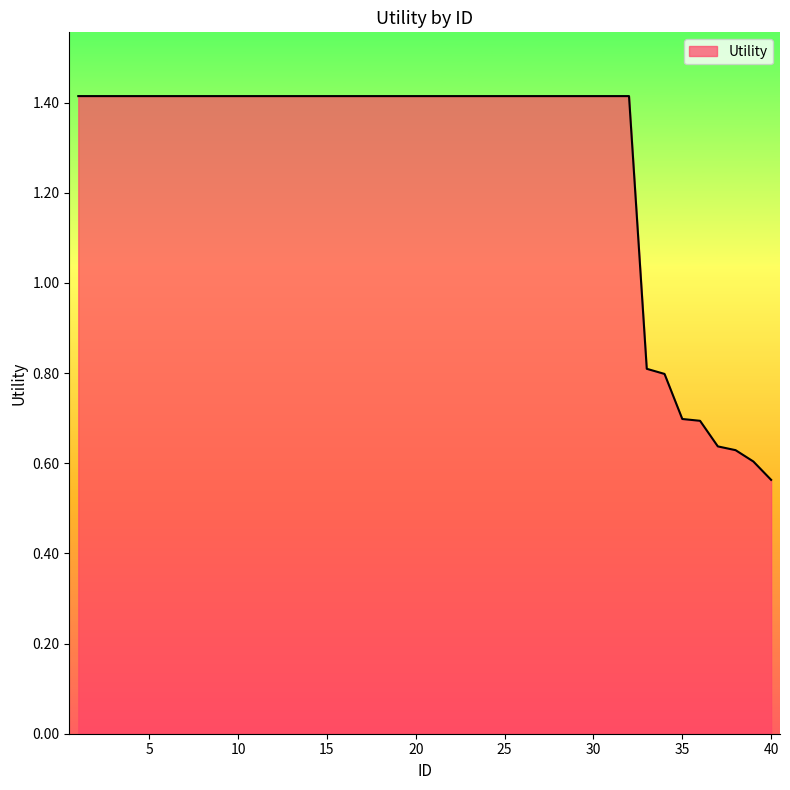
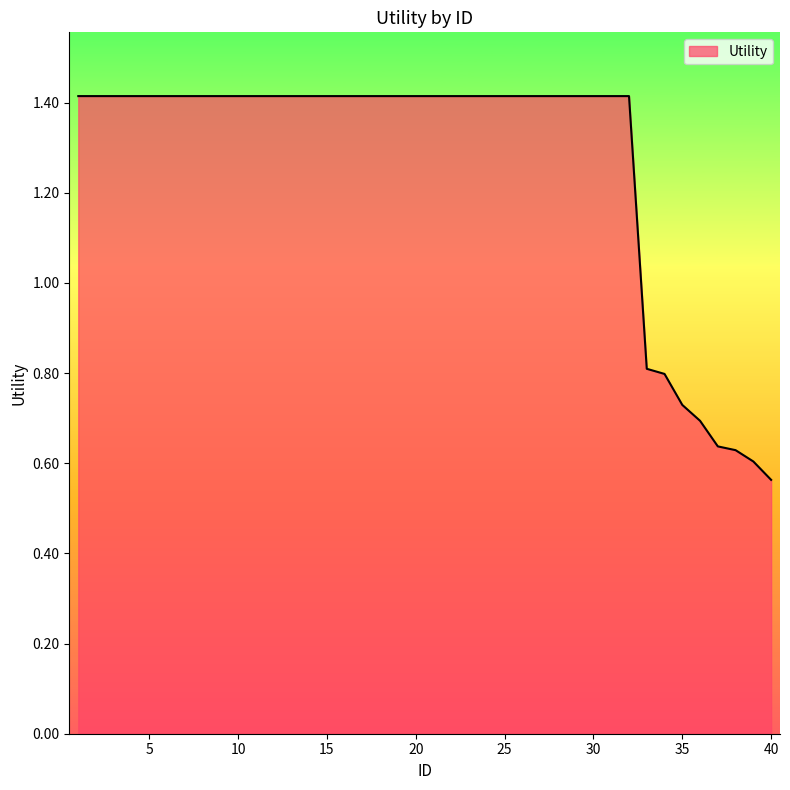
35: 0.70 -> 0.73
